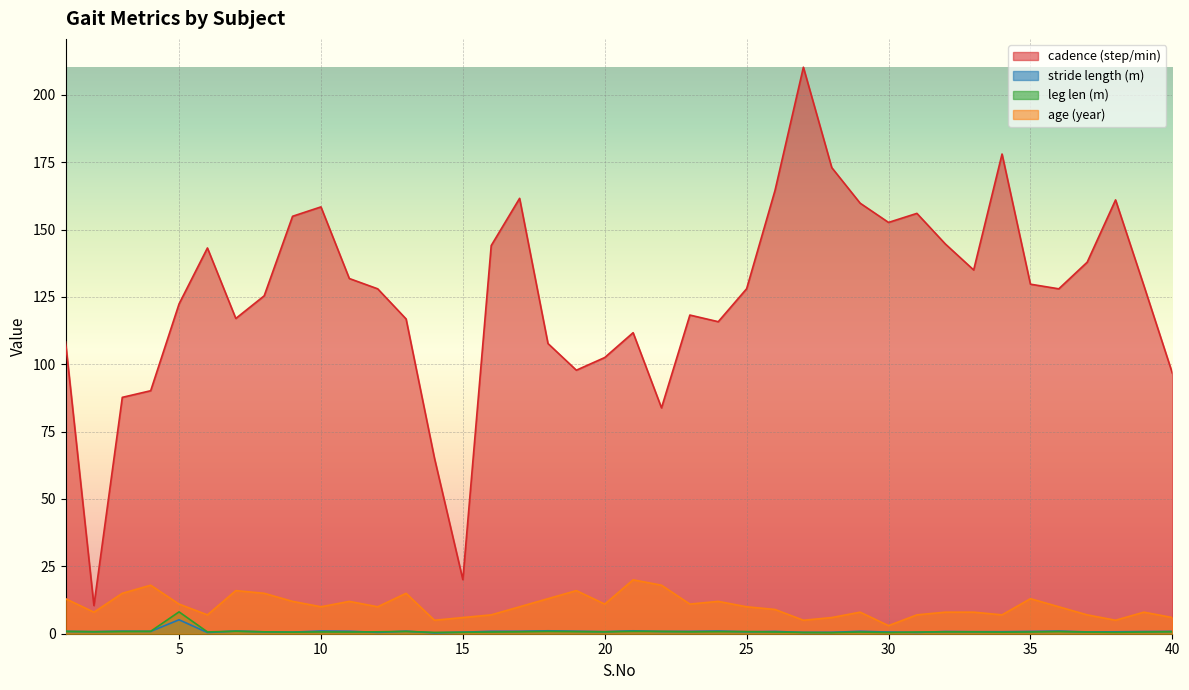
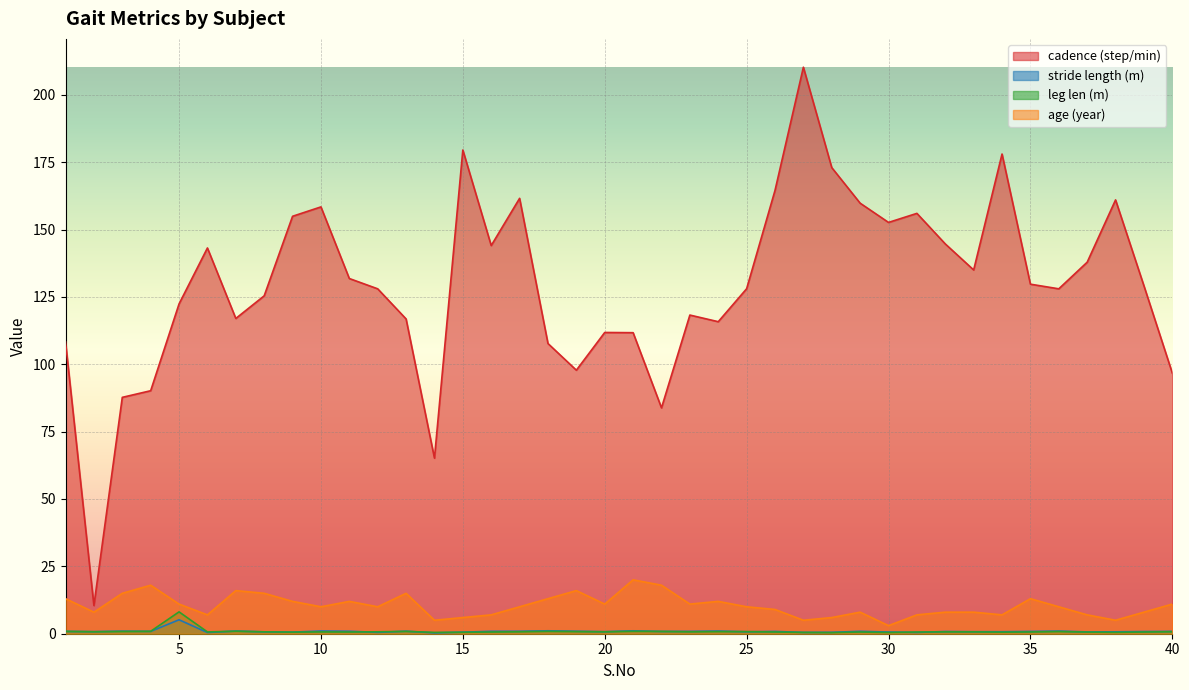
cadence (step/min), 15: 20 -> 180
cadence (step/min), 20: 103 -> 112
age (year), 40: 6 -> 11
